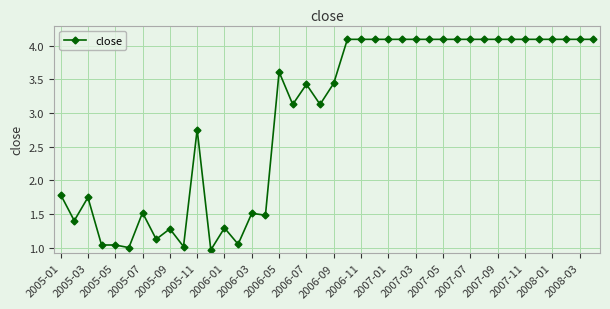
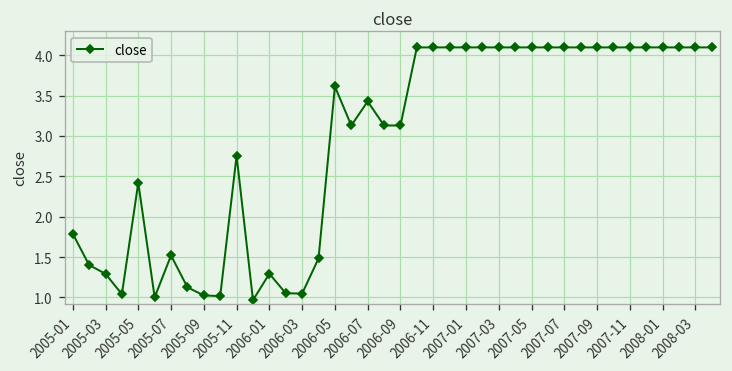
2005-03: 1.7 -> 1.3
2005-05: 1.0 -> 2.4
2005-09: 1.3 -> 1.0
2006-03: 1.5 -> 1.0
2006-09: 3.4 -> 3.1
